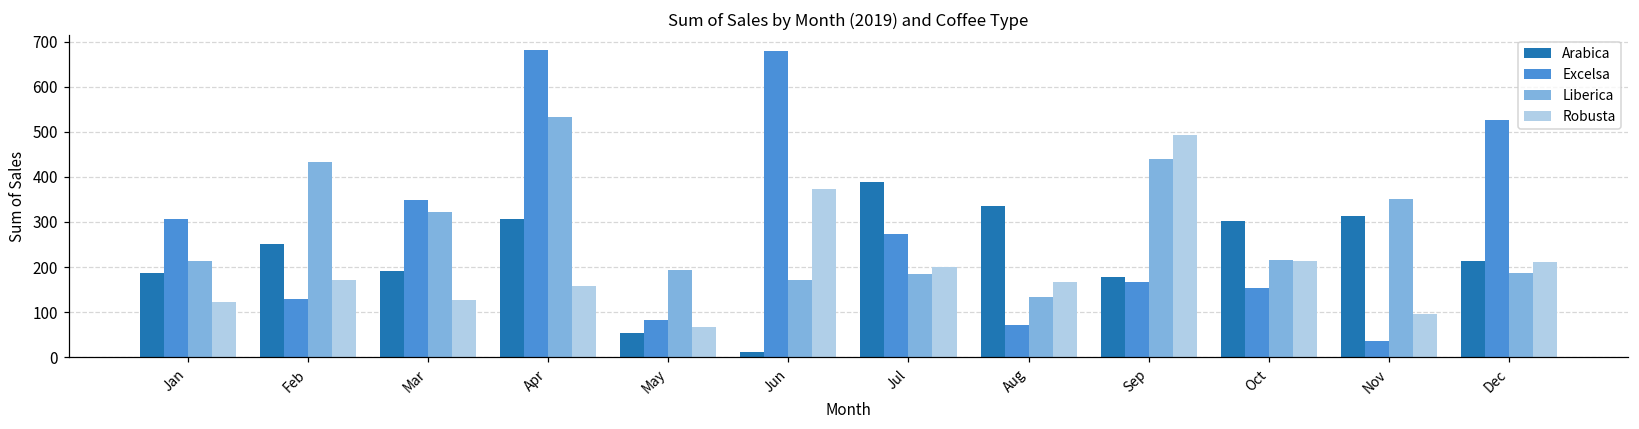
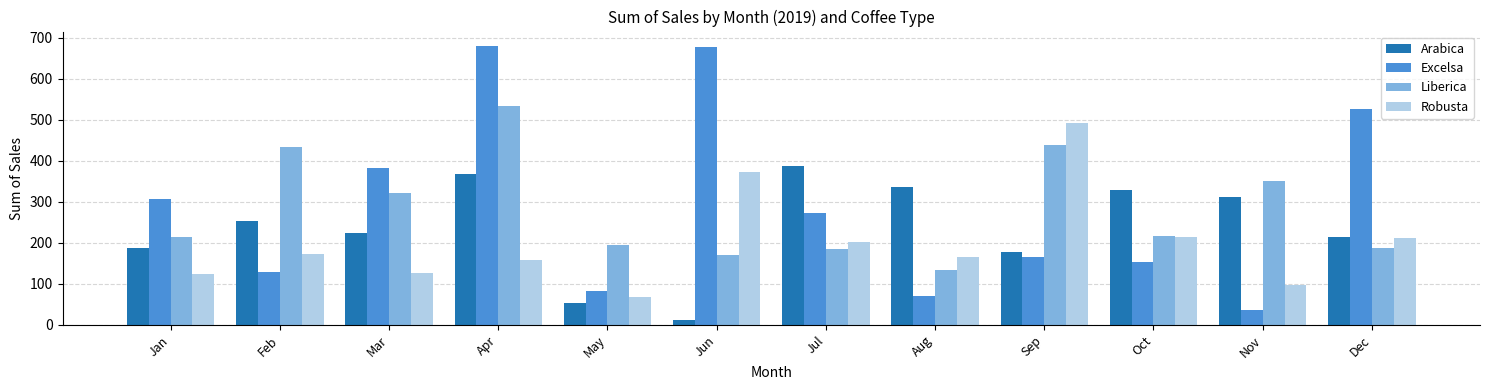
Arabica, Mar: 190 -> 220
Excelsa, Mar: 350 -> 380
Arabica, Apr: 310 -> 370
Arabica, Oct: 300 -> 330
